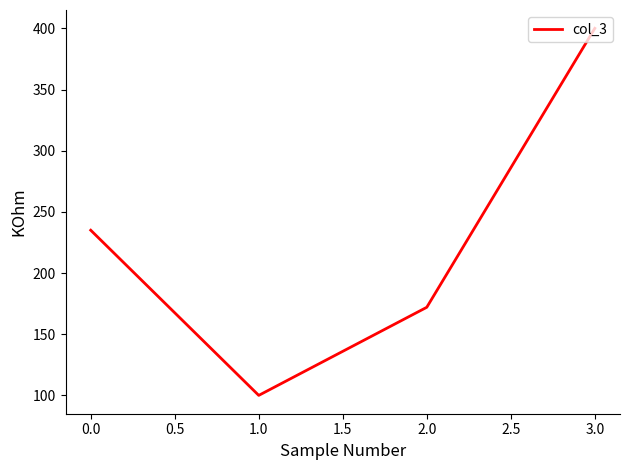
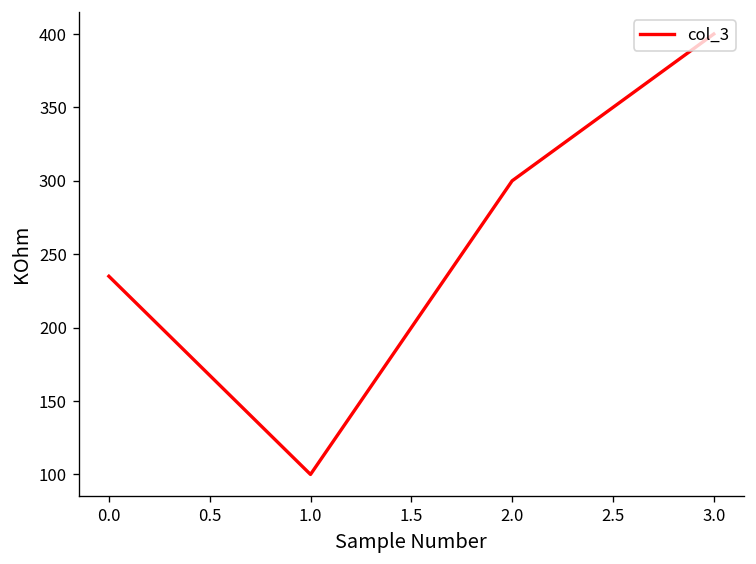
2.0: 172 -> 300
